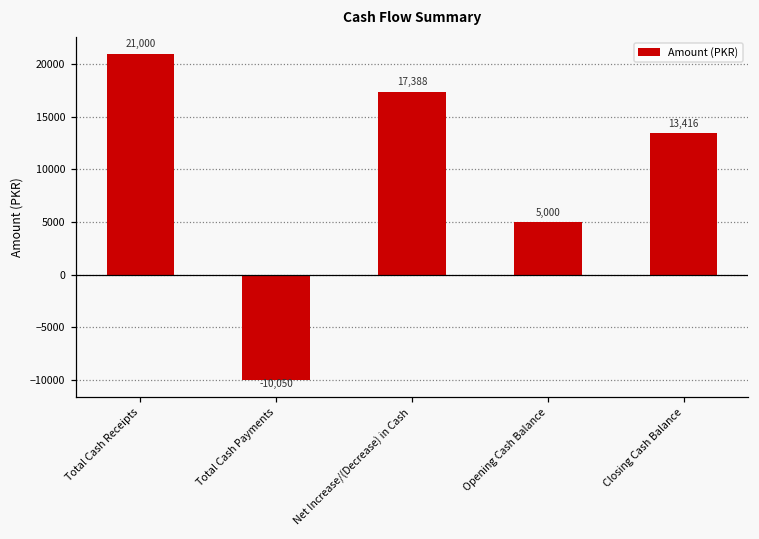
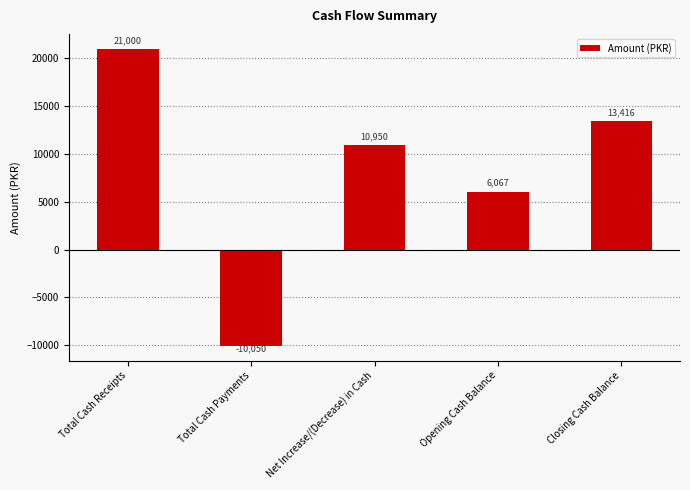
Net Increase/(Decrease) in Cash: 17,388 -> 10,950
Opening Cash Balance: 5,000 -> 6,067
